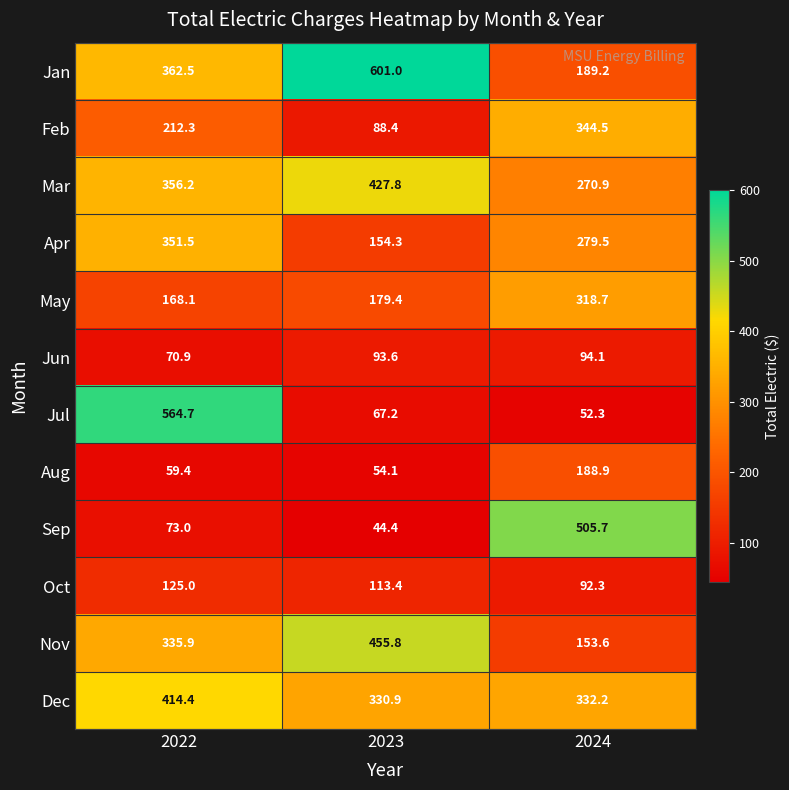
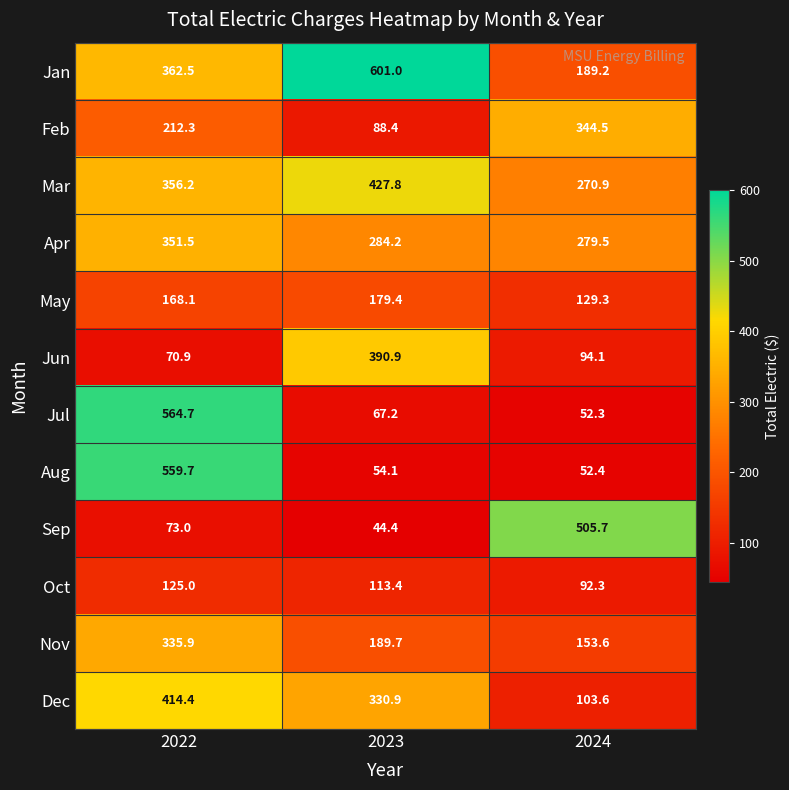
Apr, 2023: 154.3 -> 284.2
May, 2024: 318.7 -> 129.3
Jun, 2023: 93.6 -> 390.9
Aug, 2022: 59.4 -> 559.7
Aug, 2024: 188.9 -> 52.4
Nov, 2023: 455.8 -> 189.7
Dec, 2024: 332.2 -> 103.6
